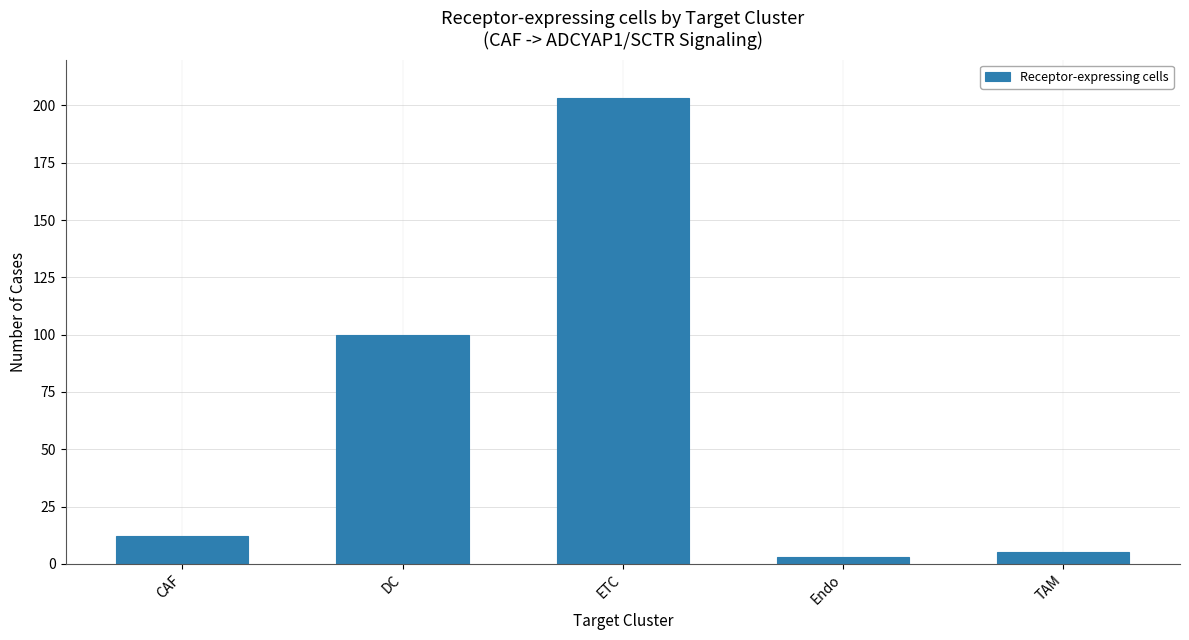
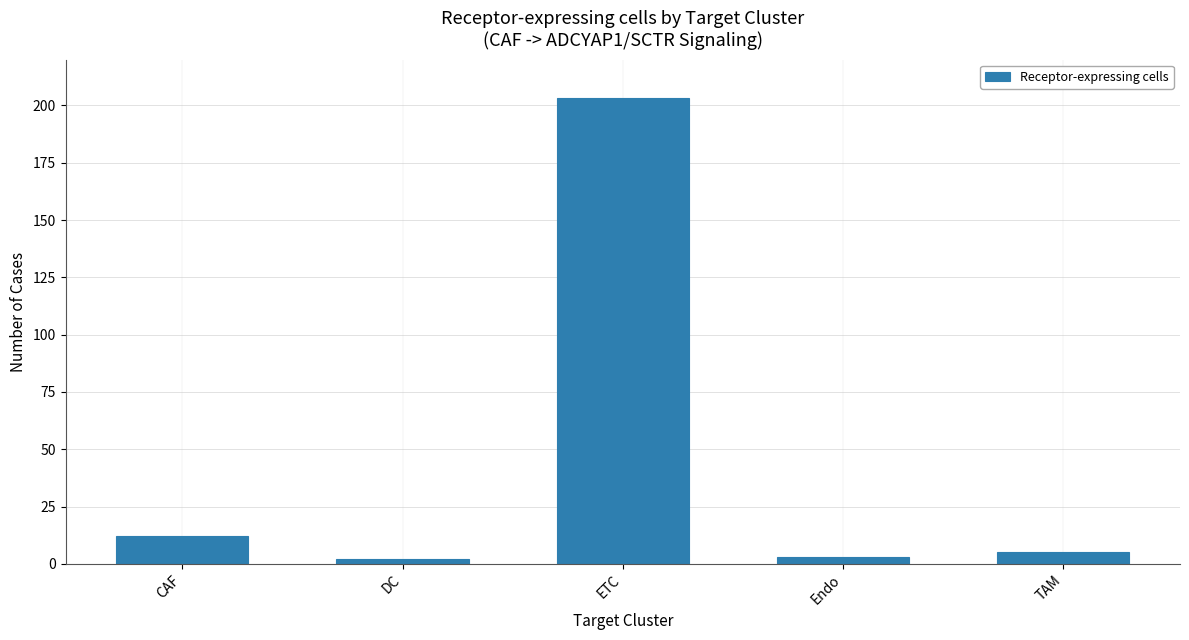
DC: 100 -> 2
